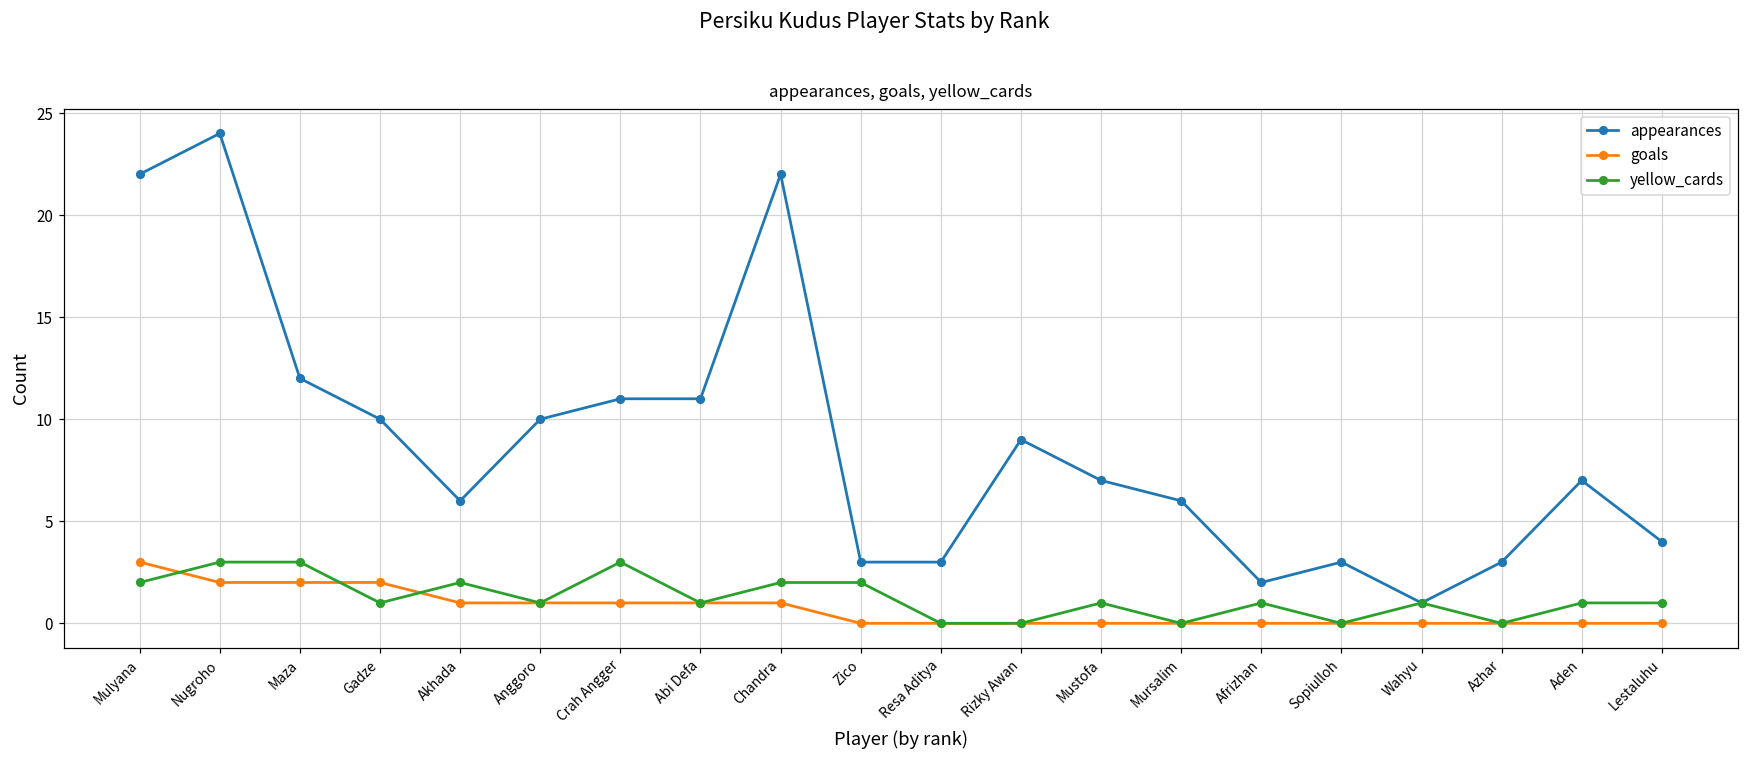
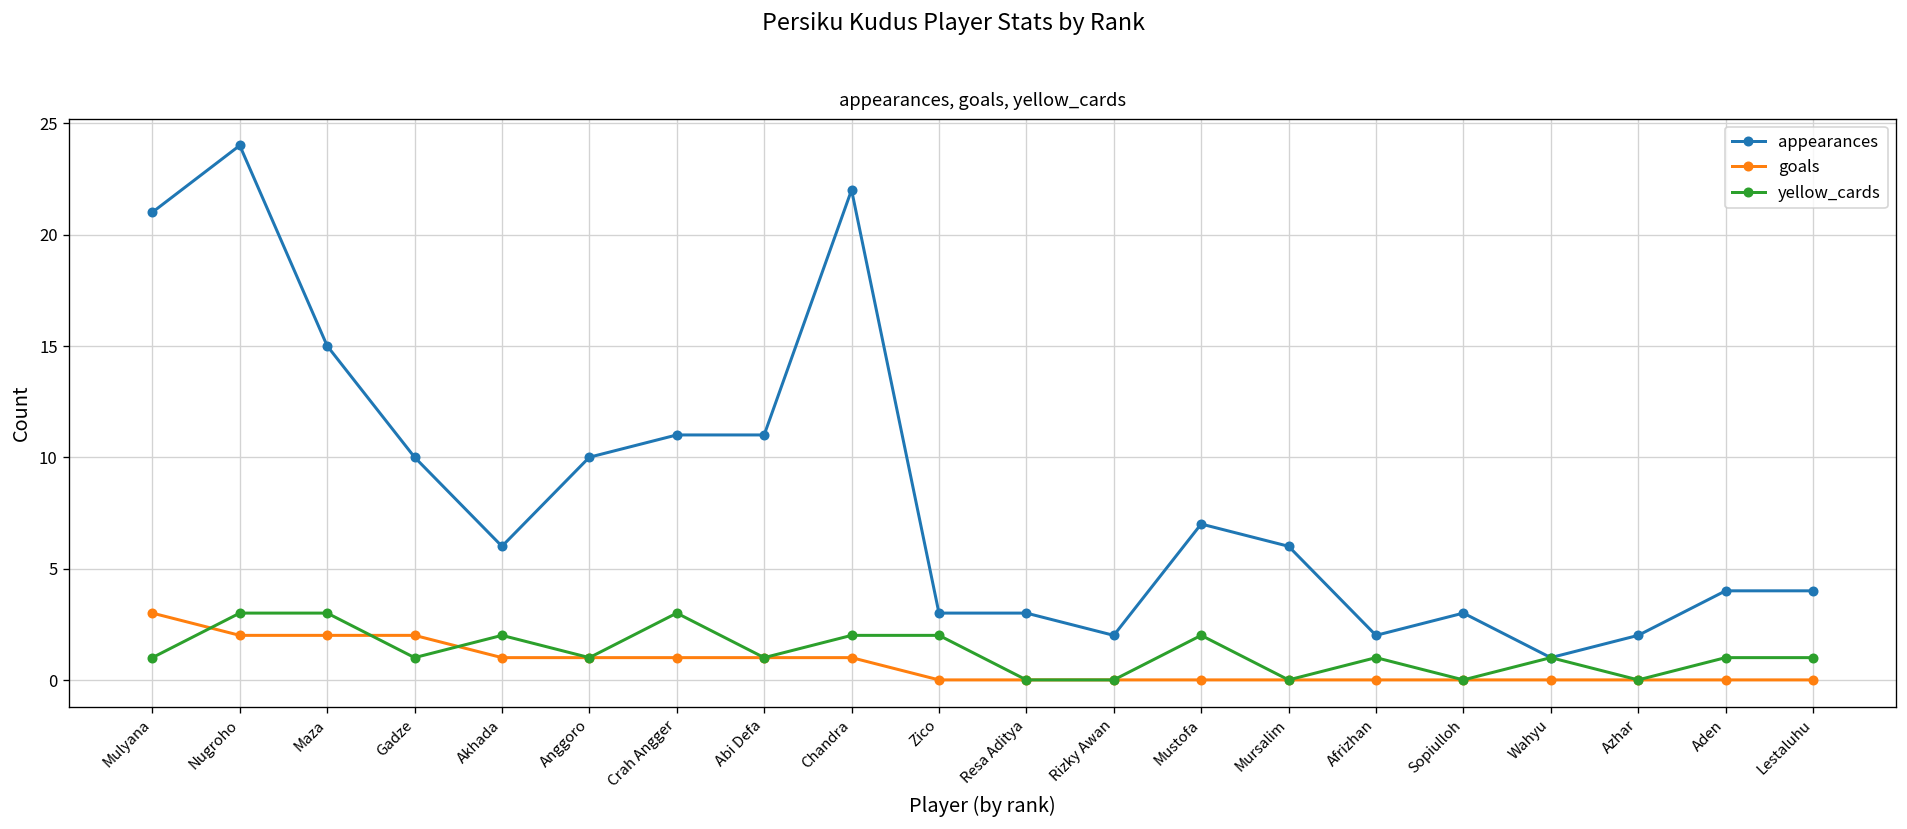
appearances, Mulyana: 22 -> 21
yellow_cards, Mulyana: 2 -> 1
appearances, Maza: 12 -> 15
appearances, Rizky Awan: 9 -> 2
yellow_cards, Mustofa: 1 -> 2
appearances, Azhar: 3 -> 2
appearances, Aden: 7 -> 4
